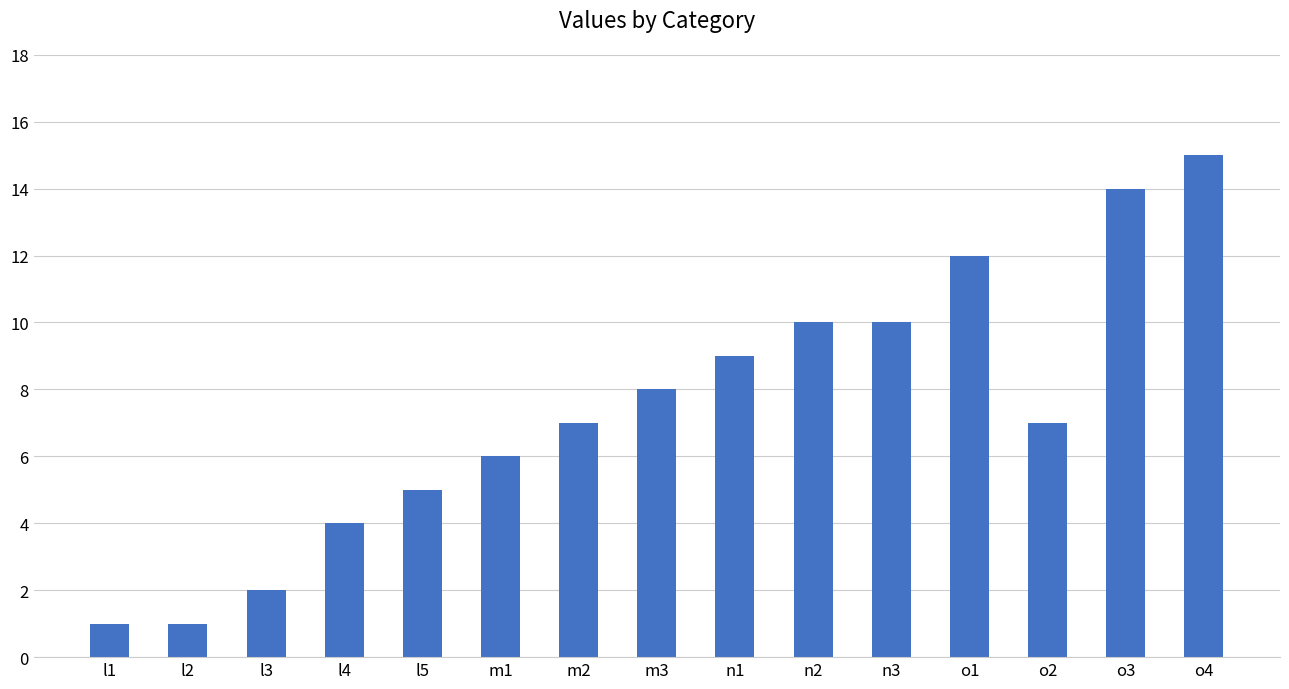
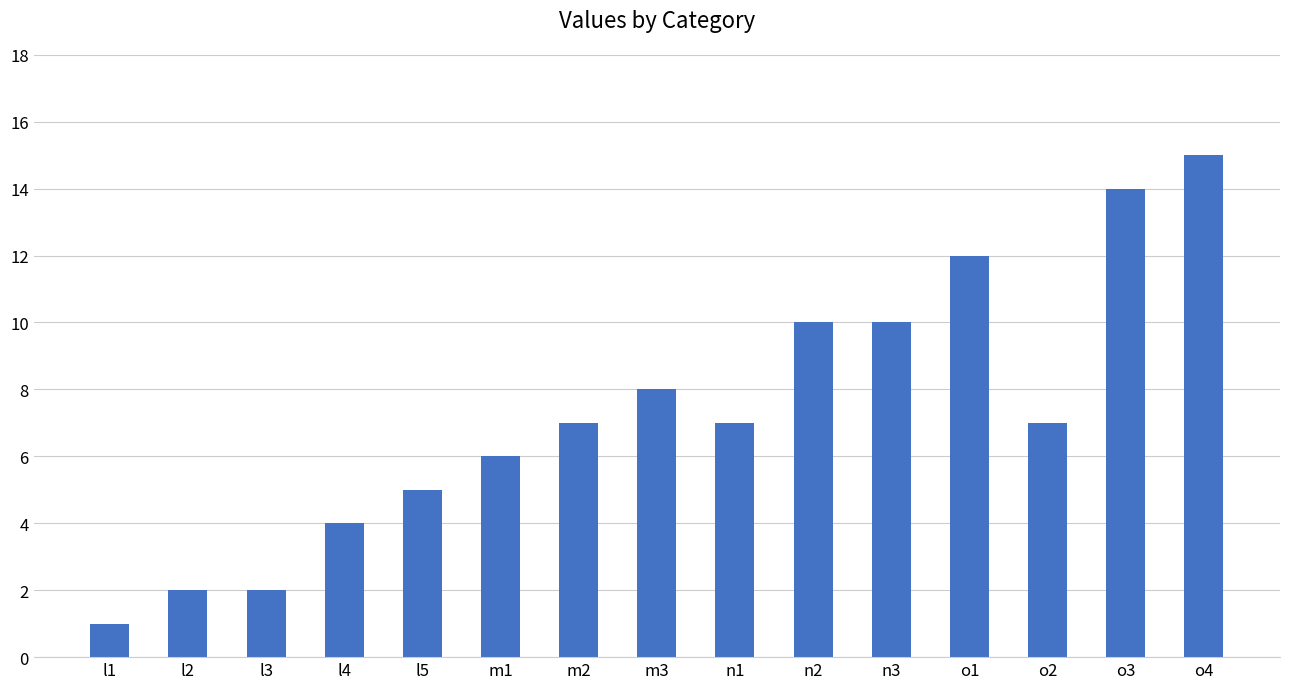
l2: 1 -> 2
n1: 9 -> 7
